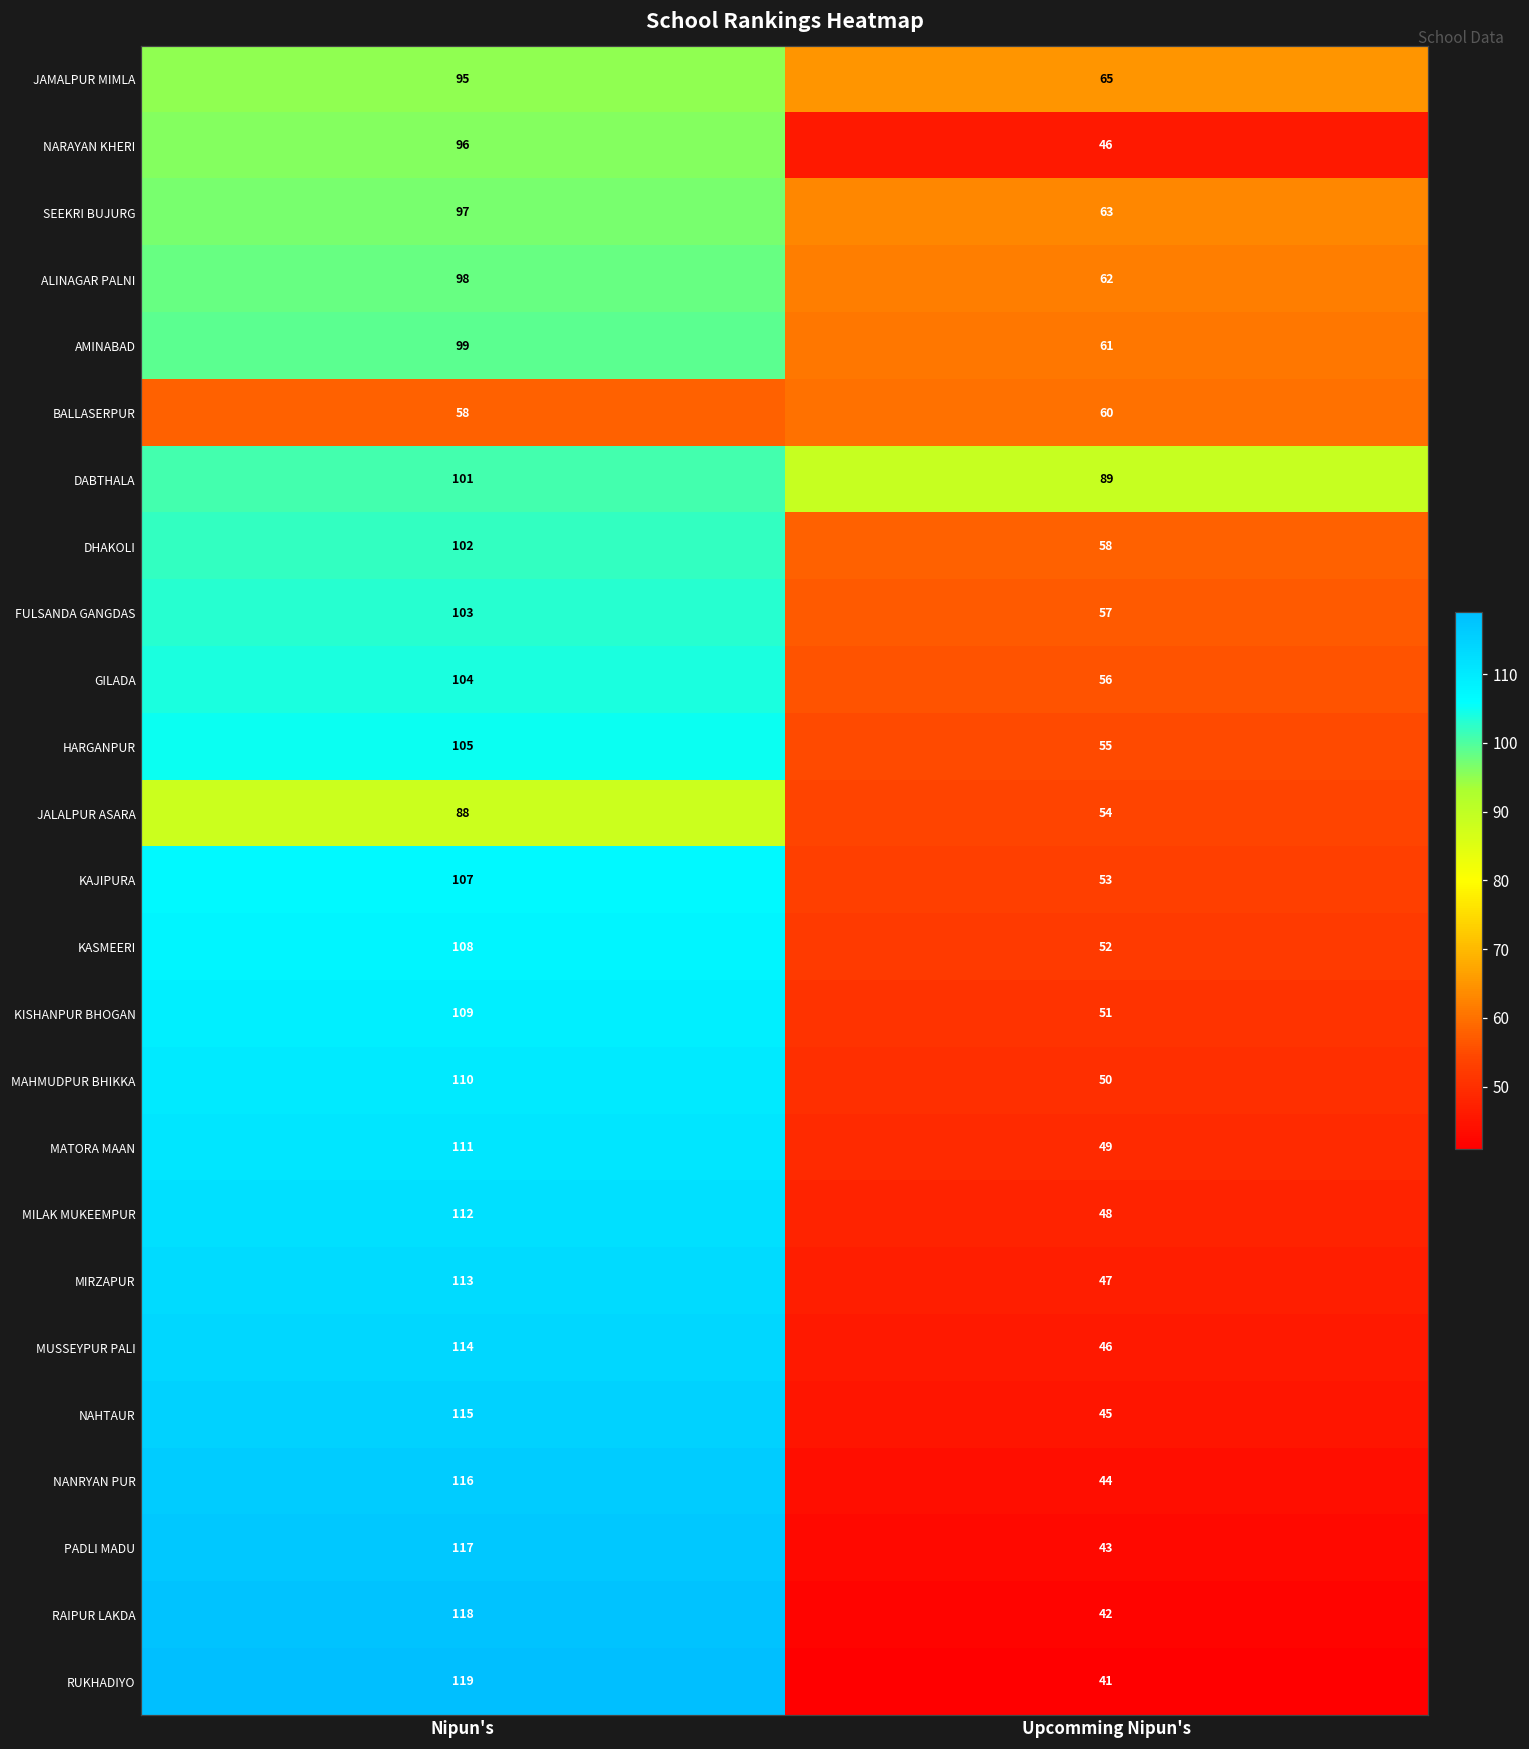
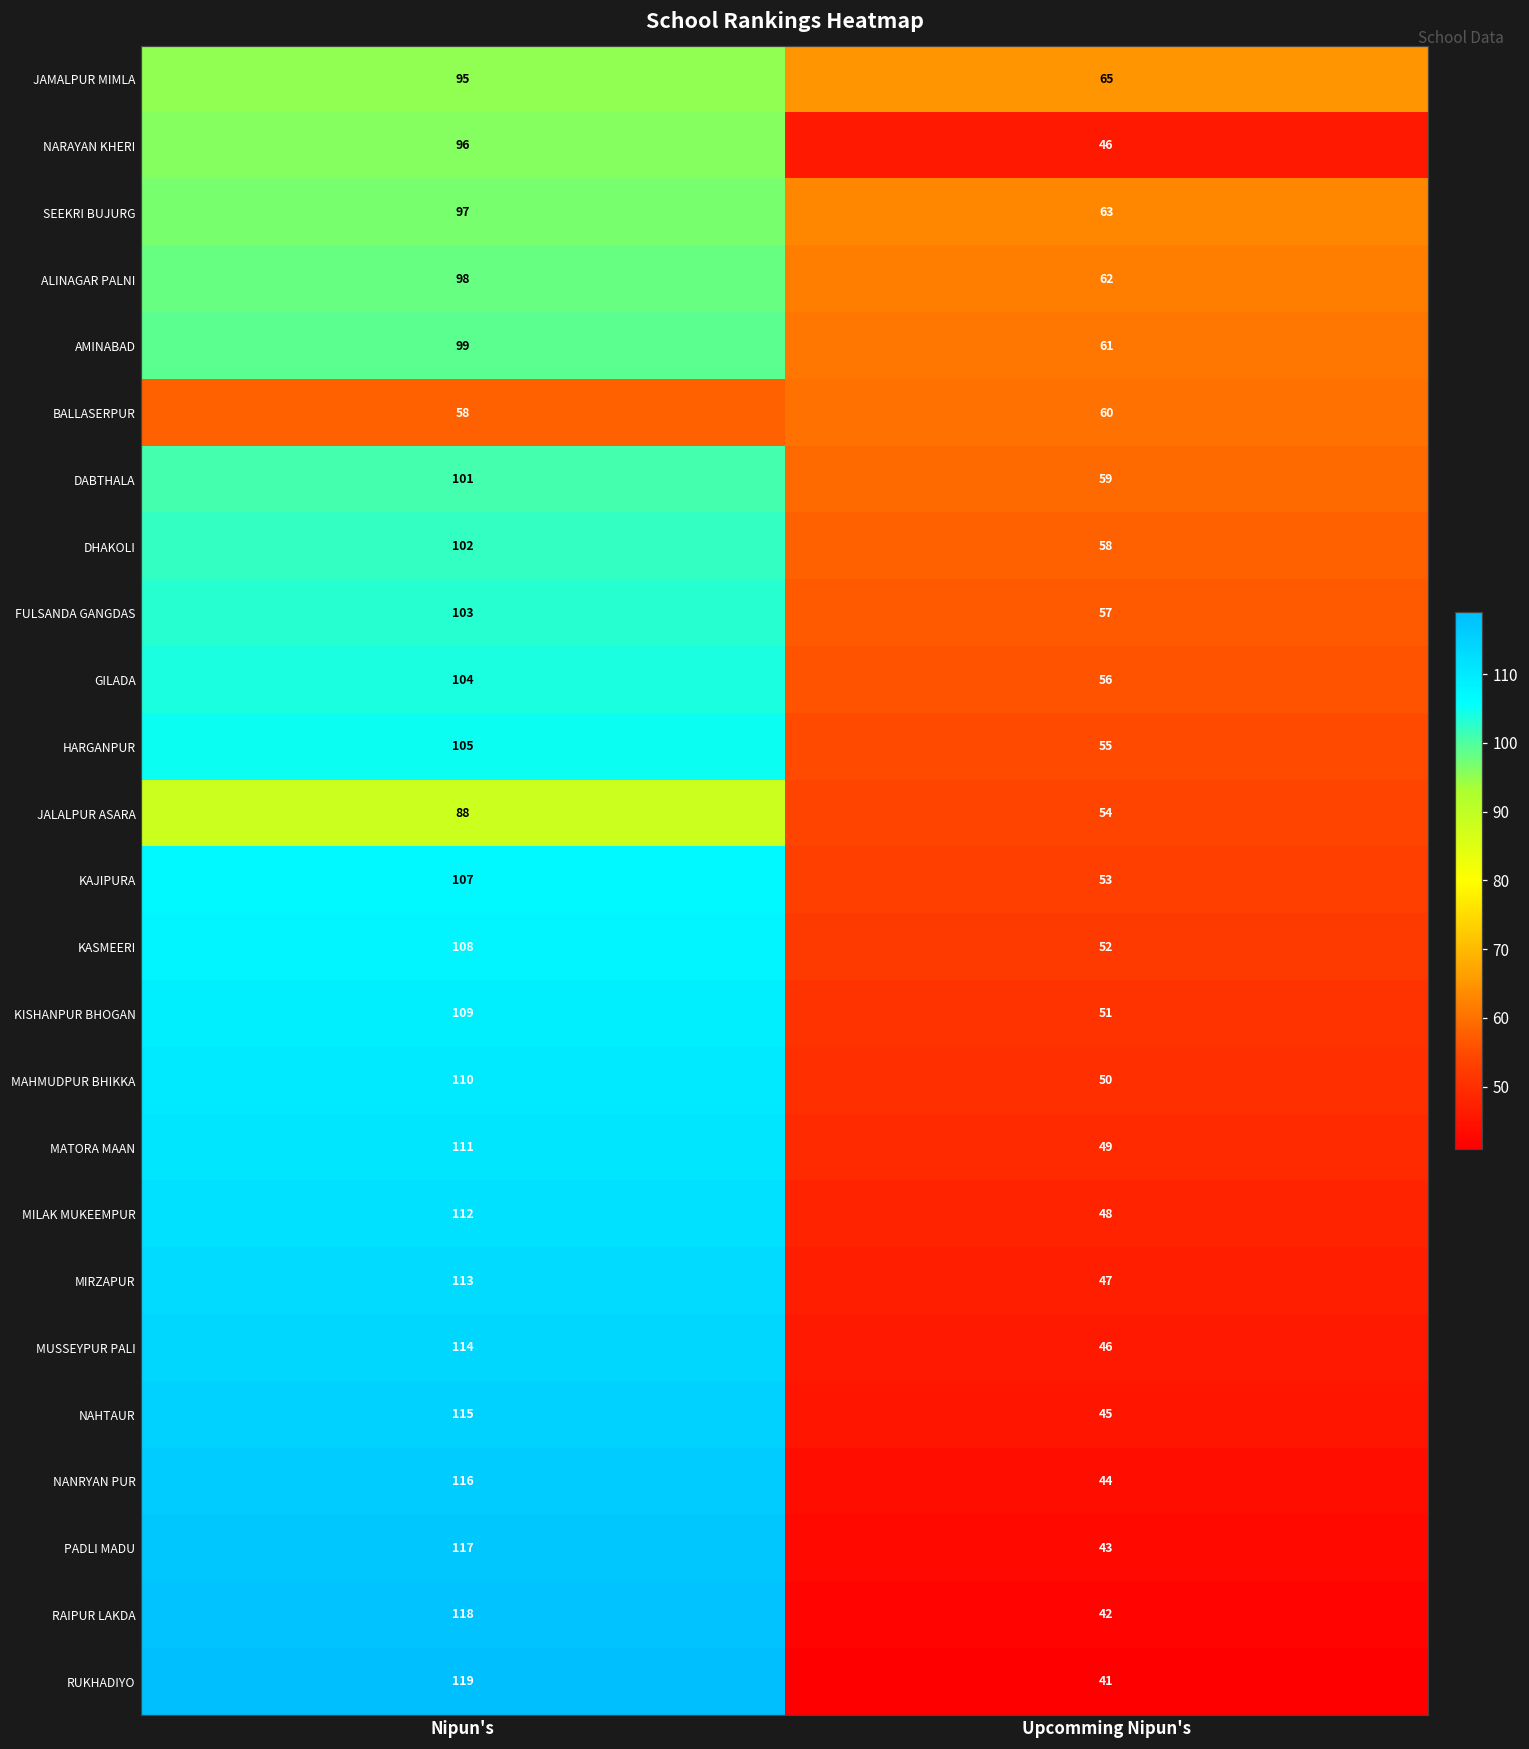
DABTHALA, Upcomming Nipun's: 89 -> 59
